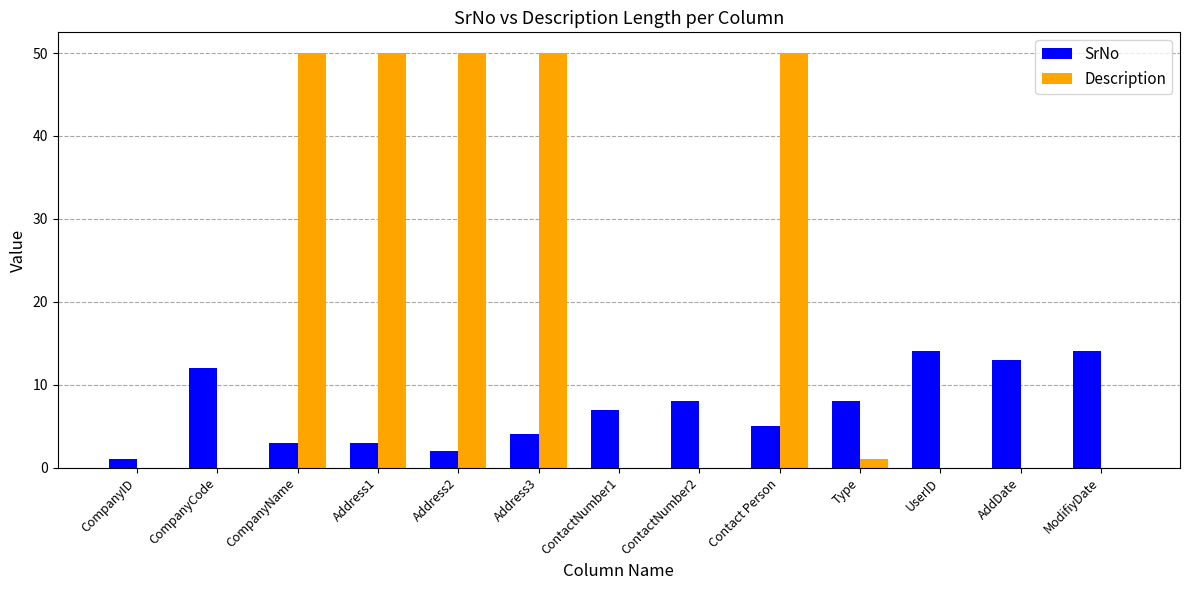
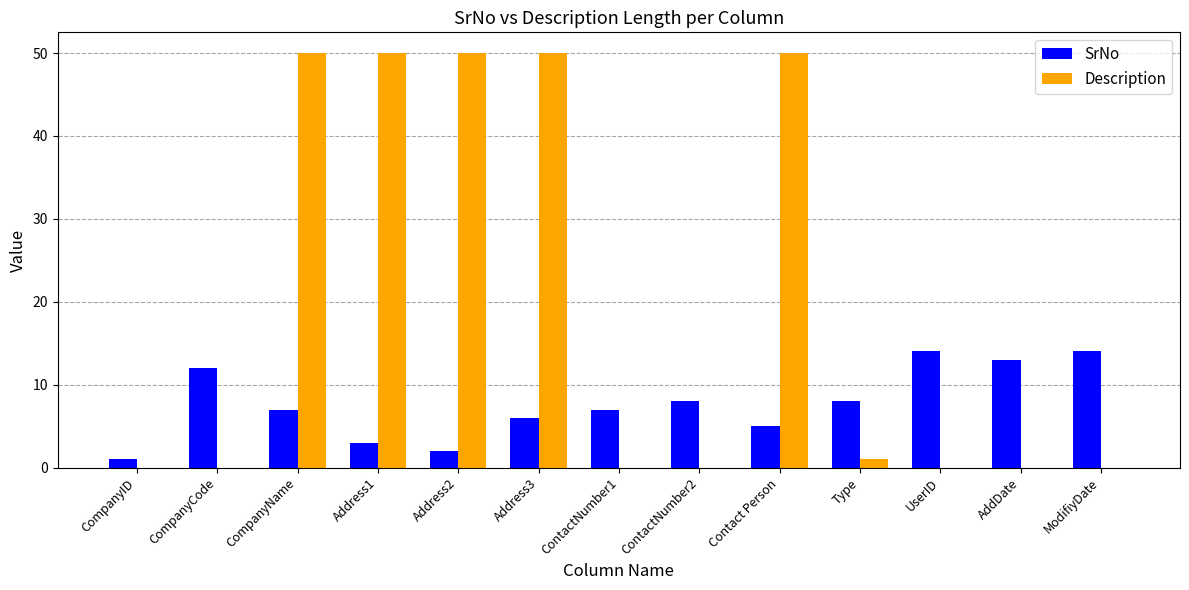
SrNo, CompanyName: 3 -> 7
SrNo, Address3: 4 -> 6
